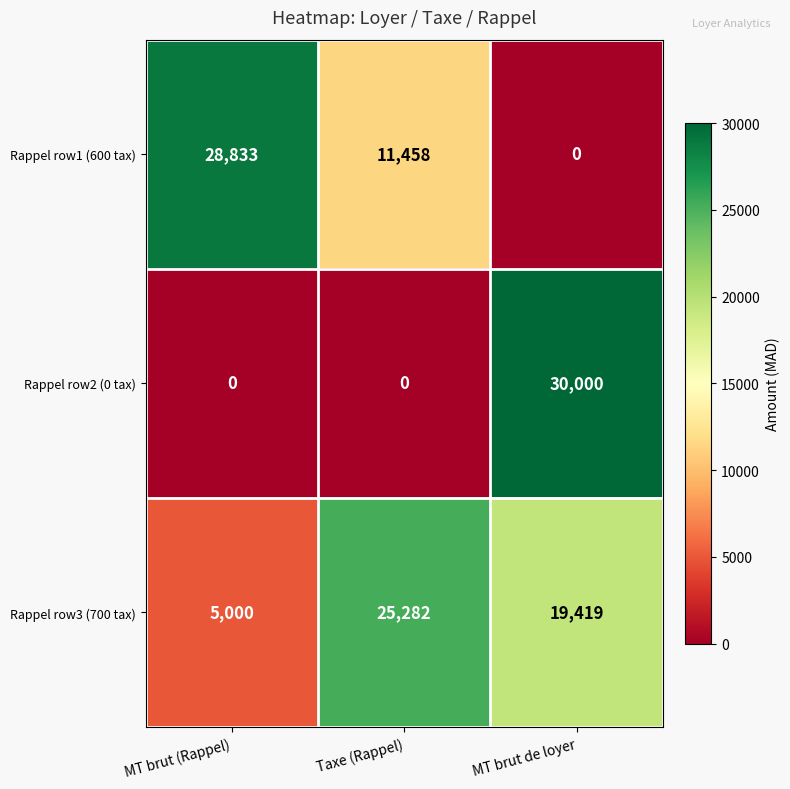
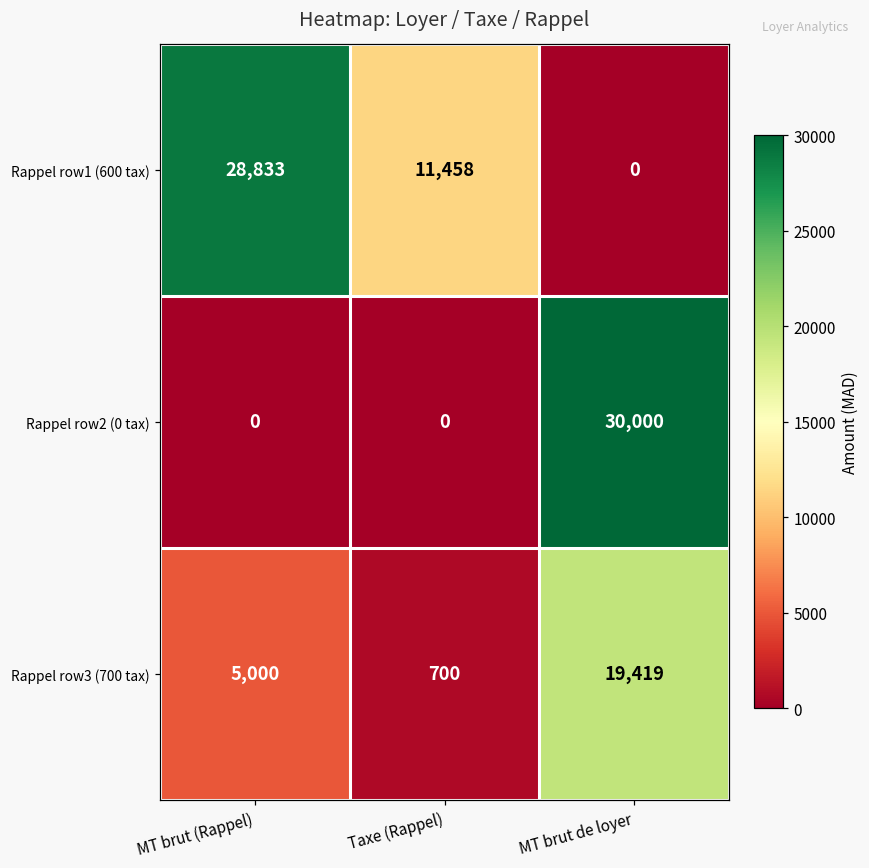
Rappel row3 (700 tax), Taxe (Rappel): 25,282 -> 700
